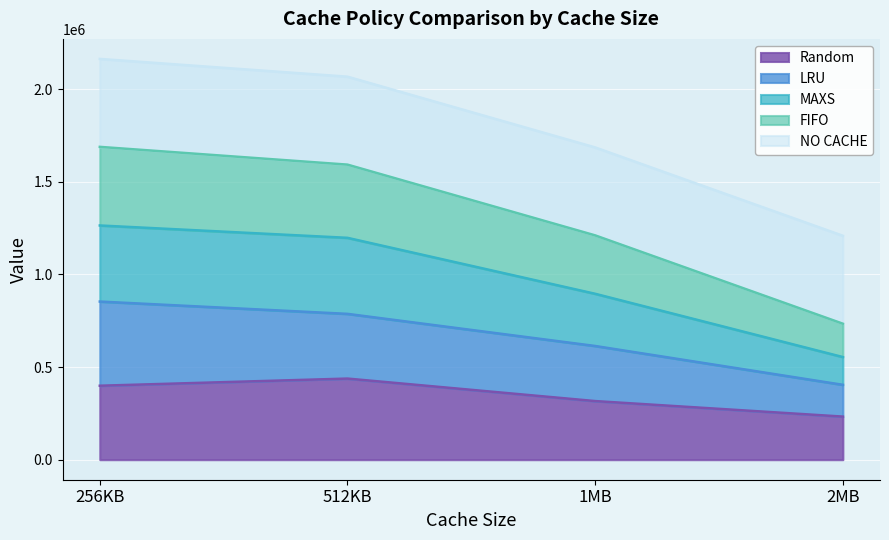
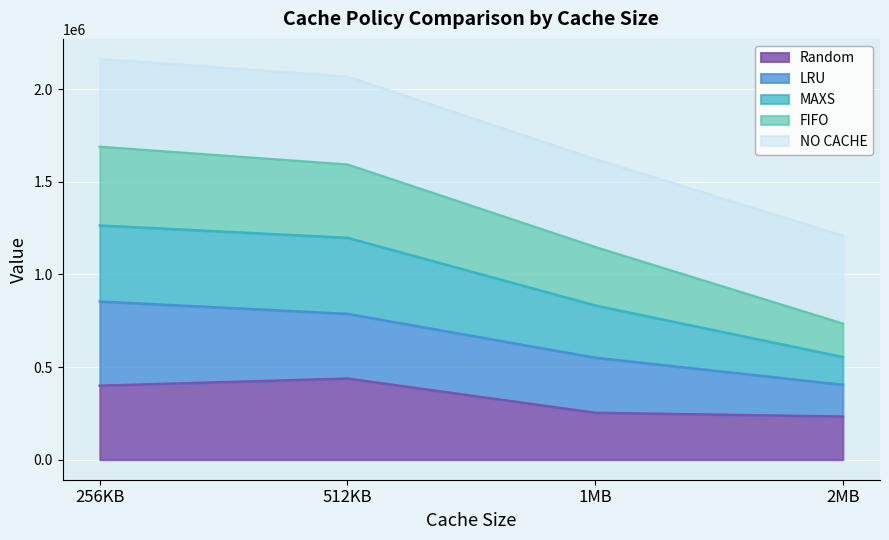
Random, 1MB: 320000 -> 250000
